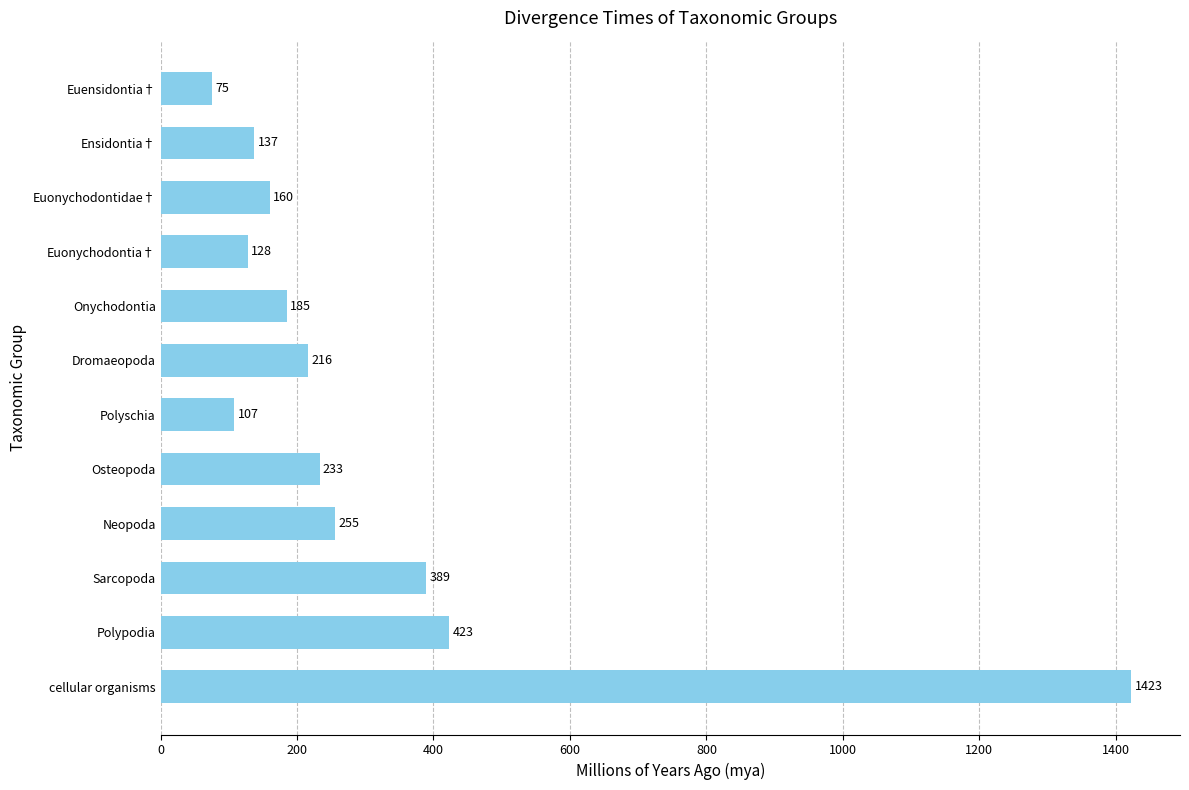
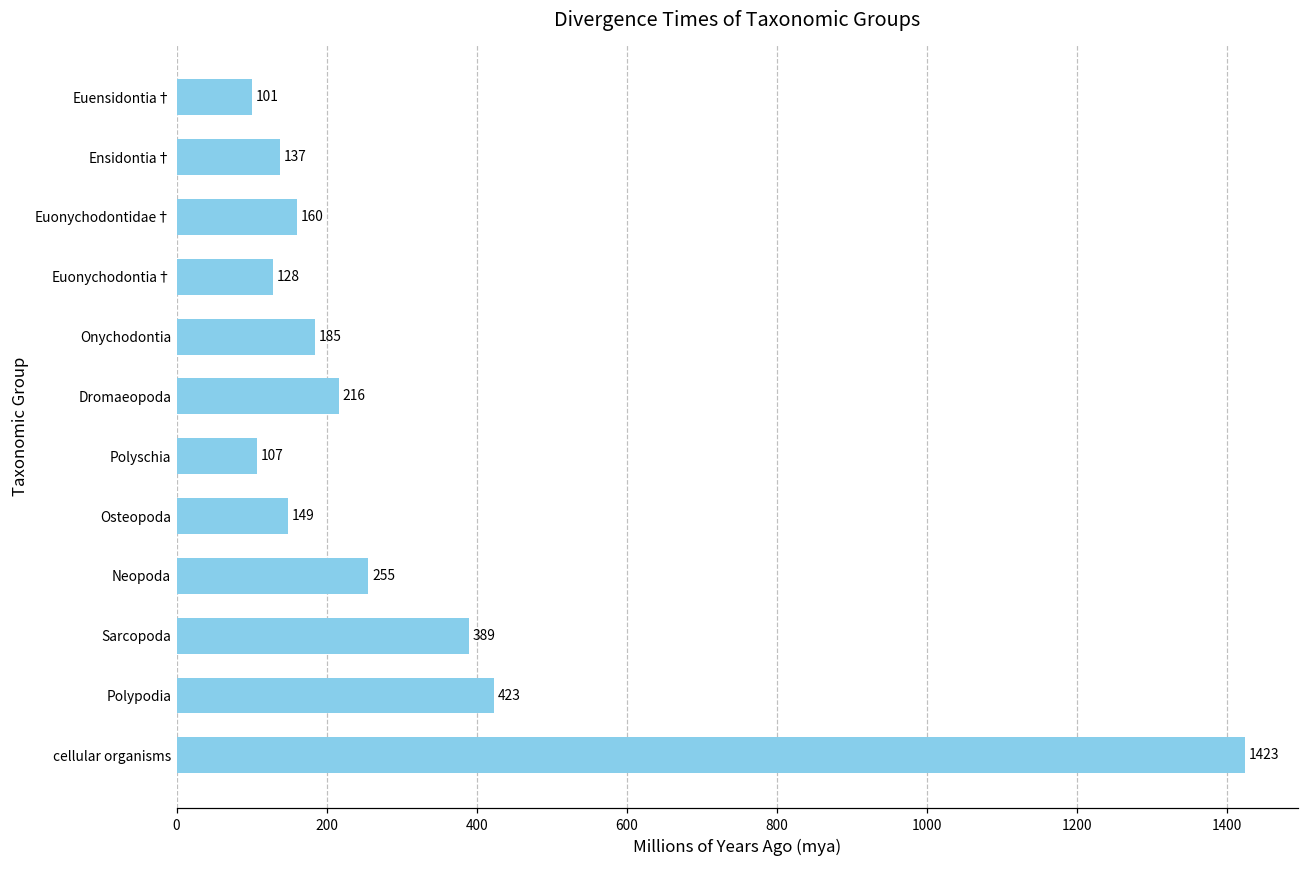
Euensidontia†: 75 -> 101
Osteopoda: 233 -> 149
